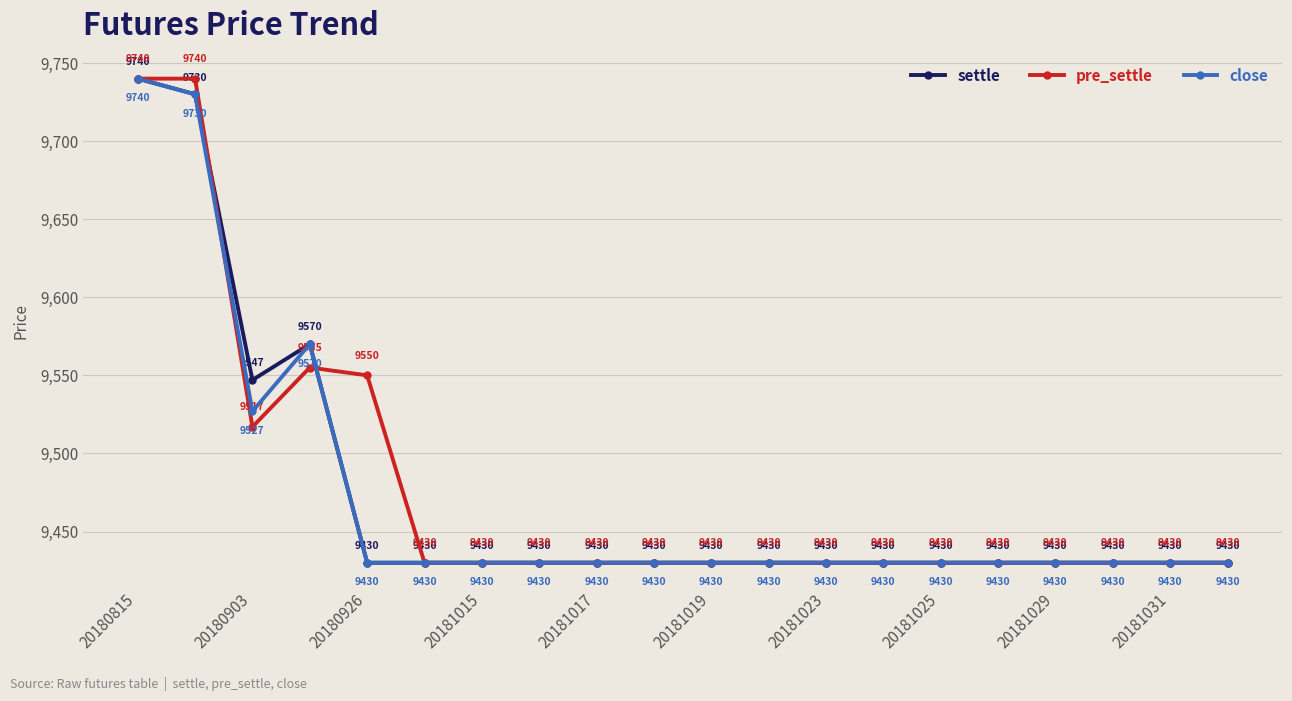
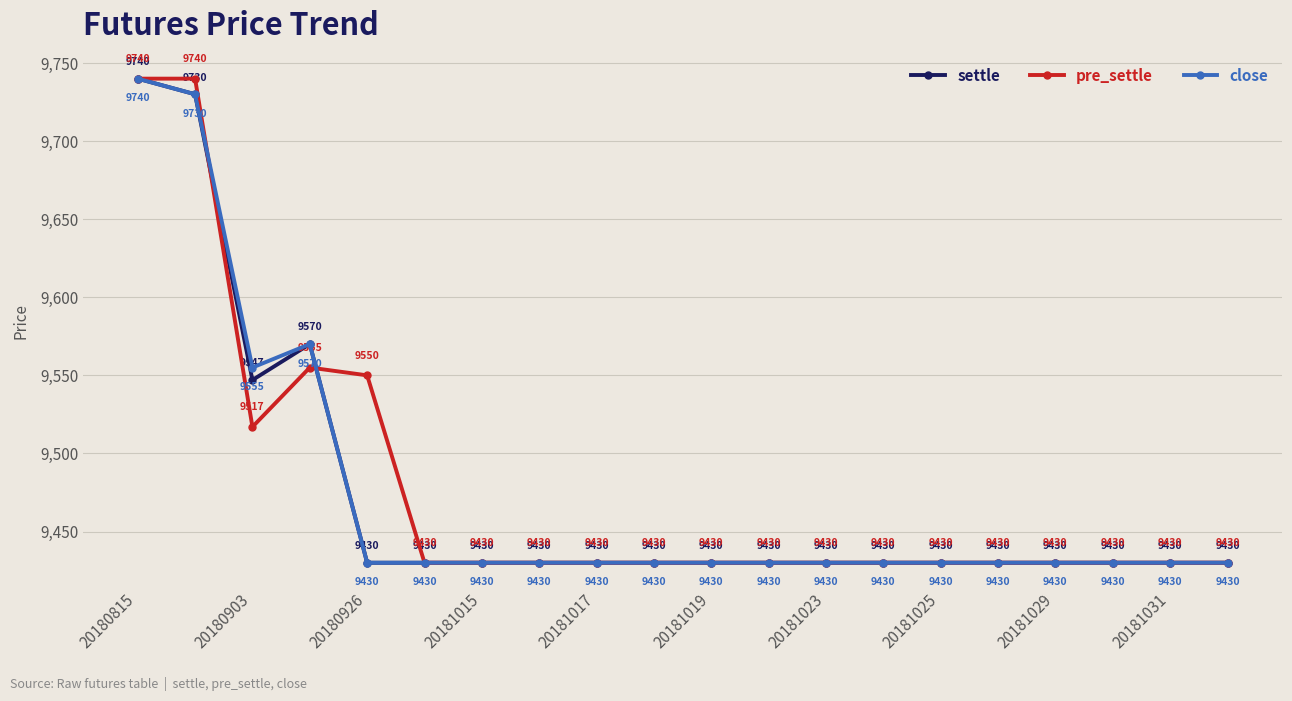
close, 20180903: 9527 -> 9555
